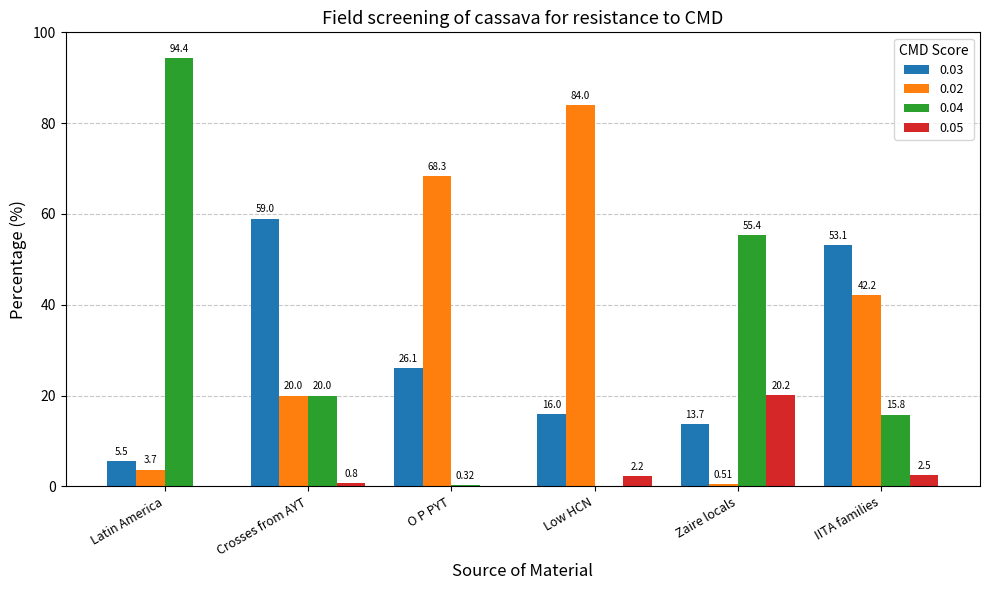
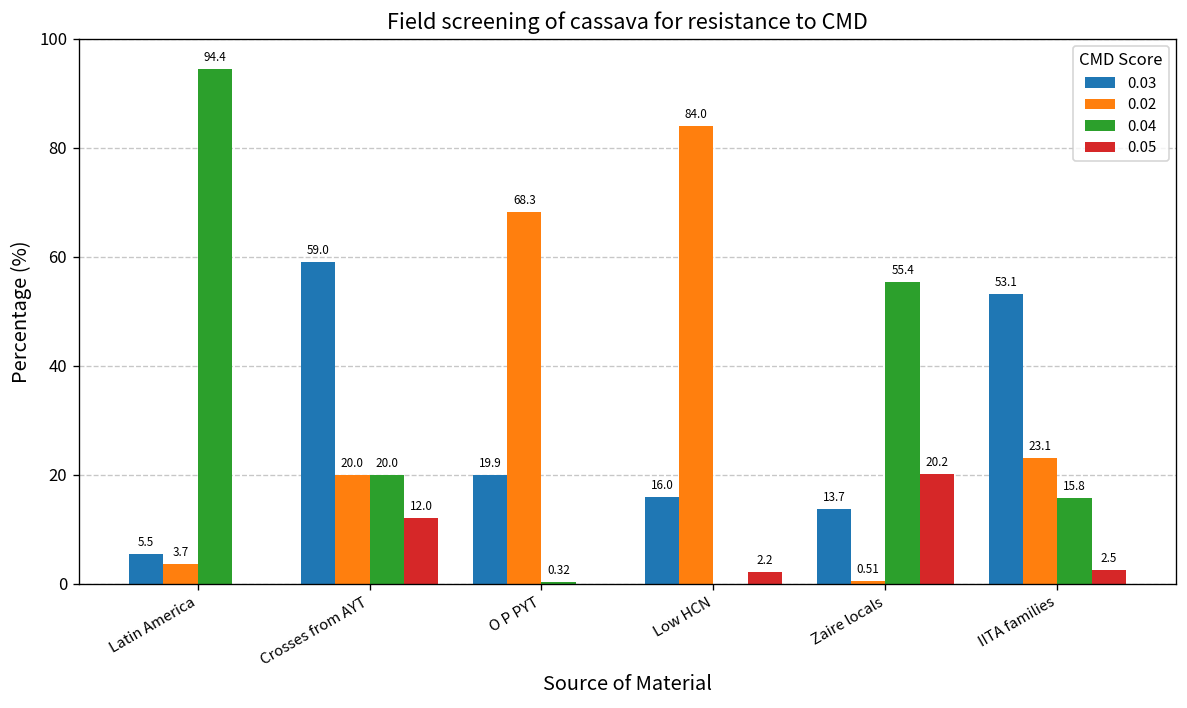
0.05, Crosses from AYT: 0.8 -> 12.0
0.03, O P PYT: 26.1 -> 19.9
0.02, IITA families: 42.2 -> 23.1
